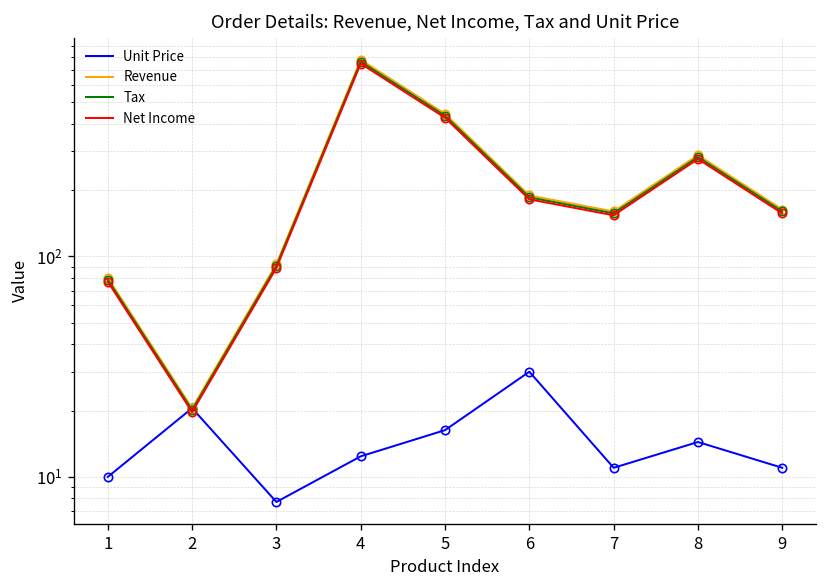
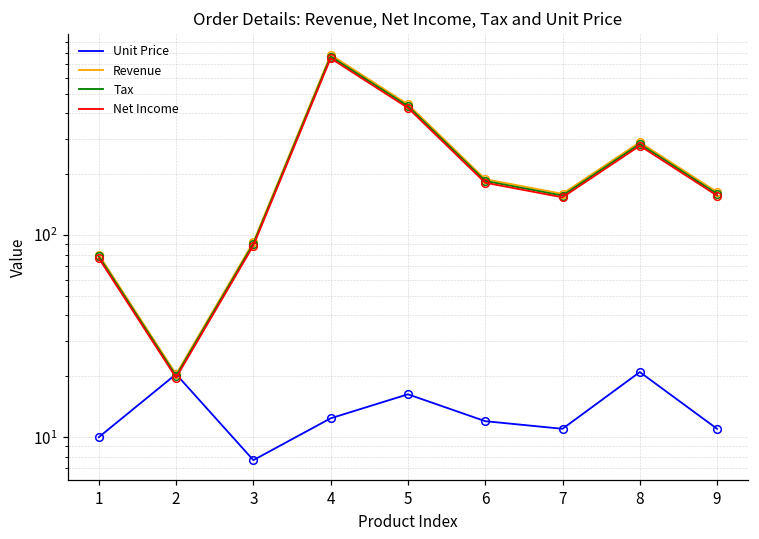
Unit Price, 6: 30 -> 12
Unit Price, 8: 14 -> 21
